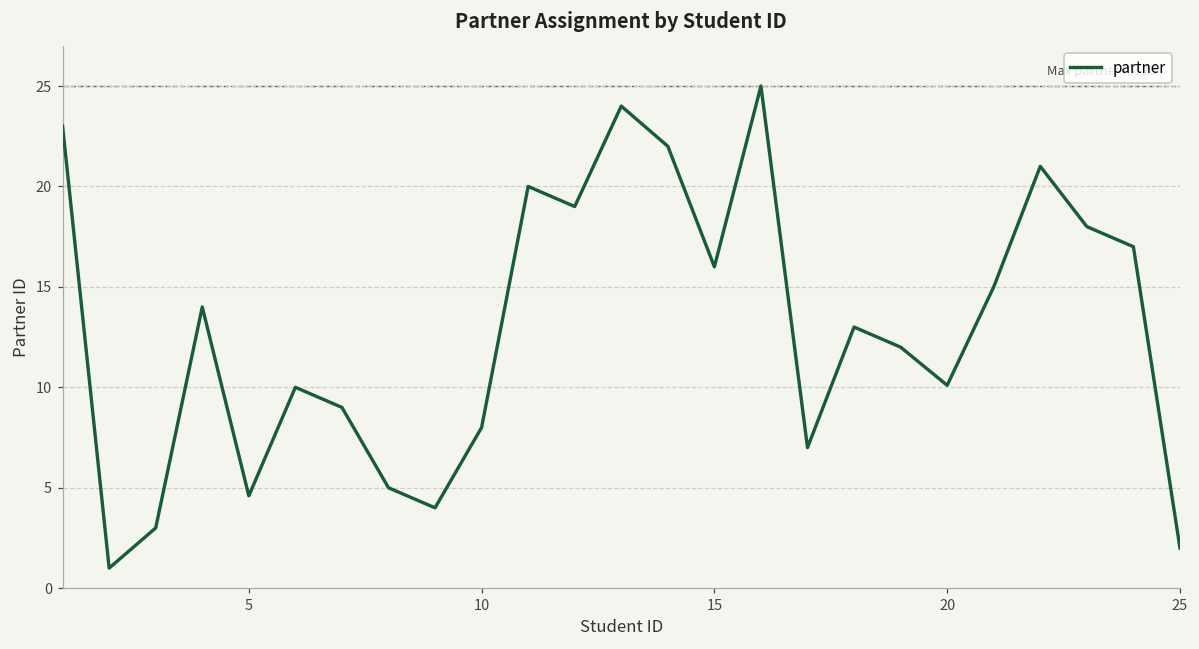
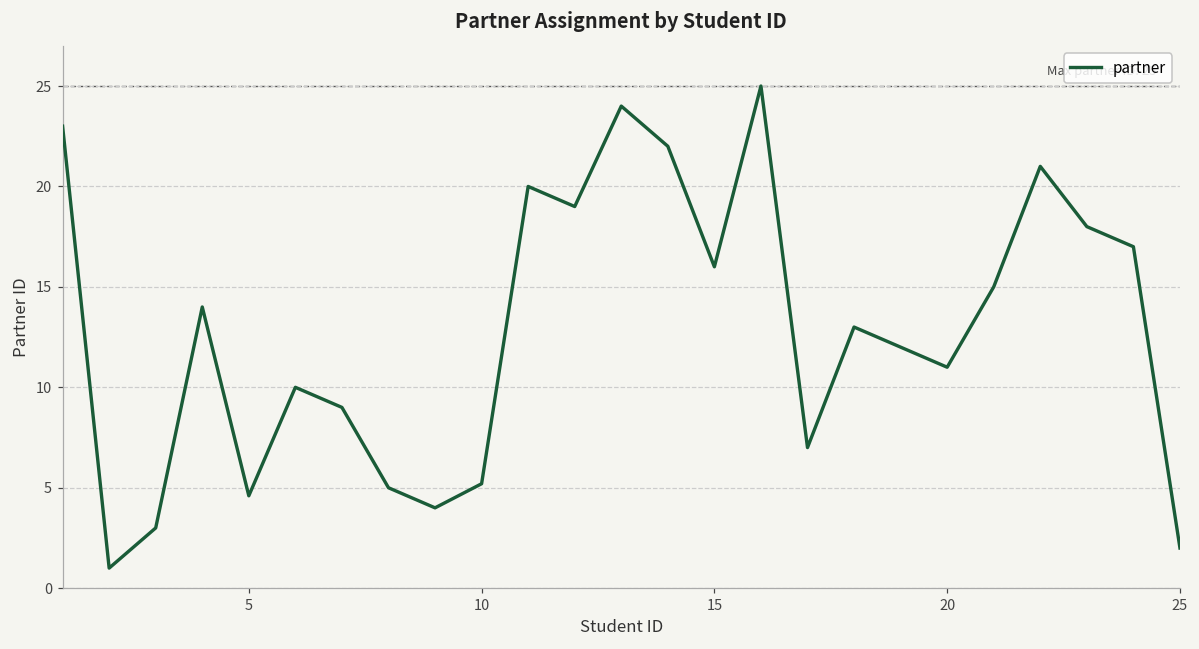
10: 8.0 -> 5.2
20: 10.1 -> 11.0
